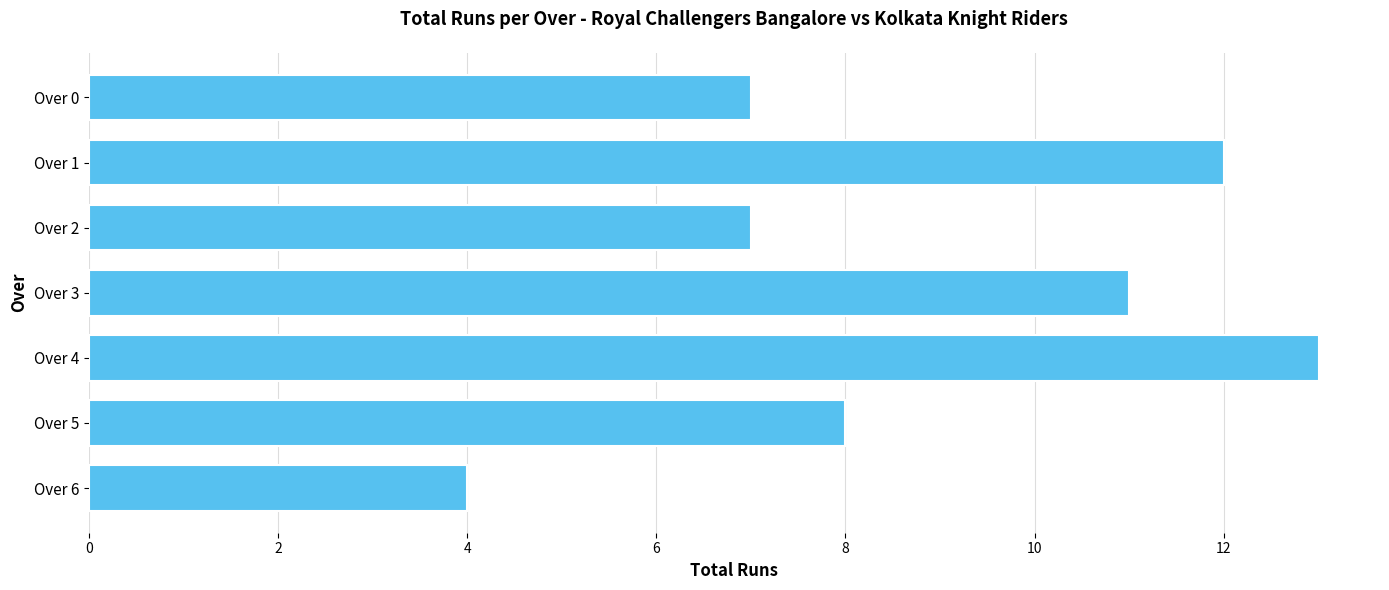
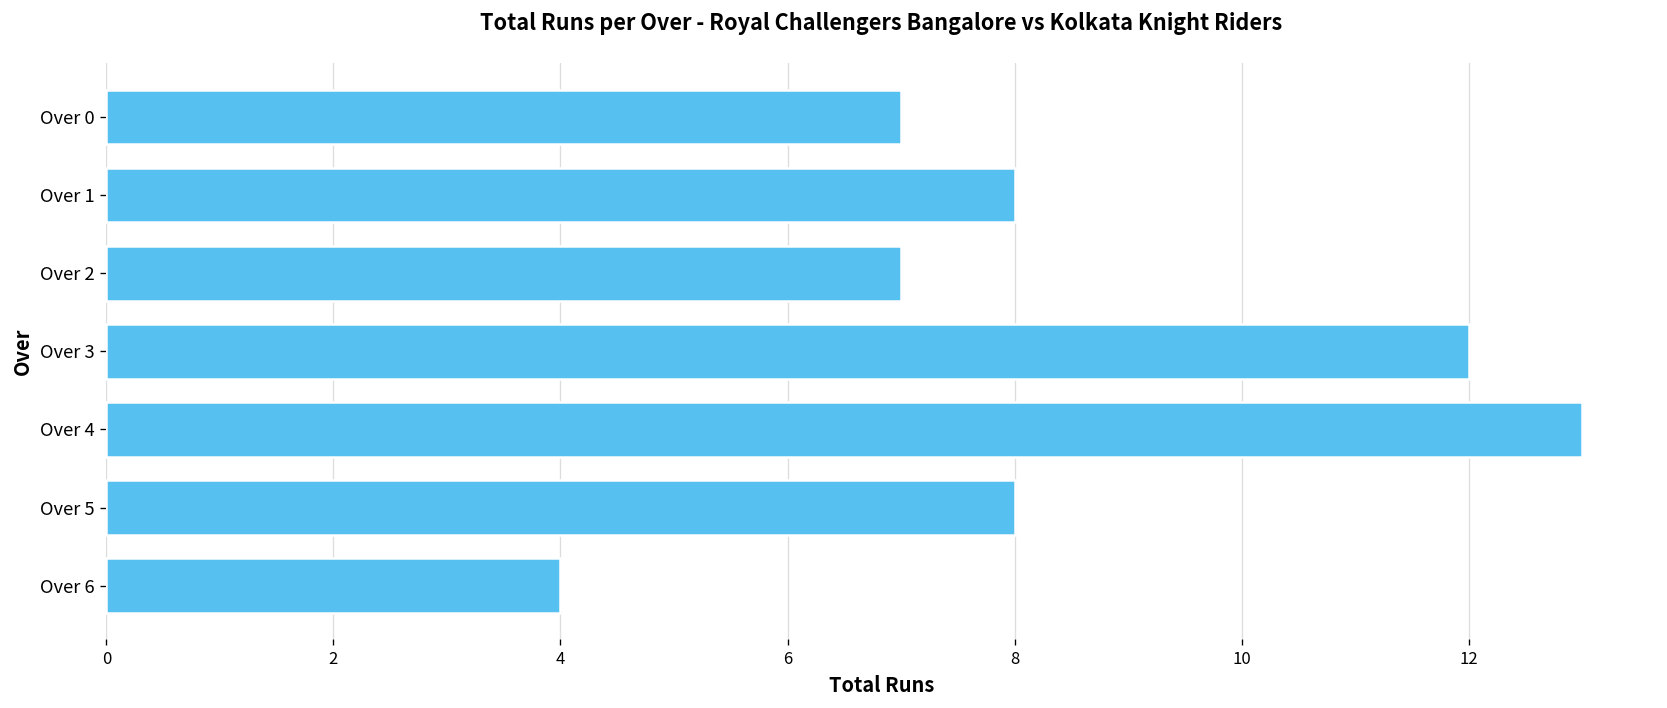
Over 1: 12 -> 8
Over 3: 11 -> 12
